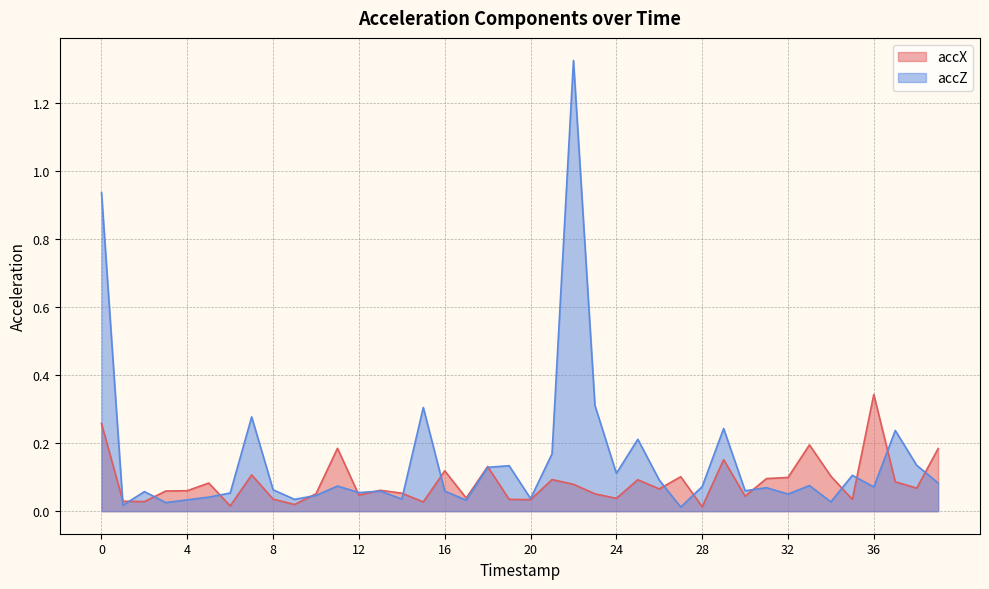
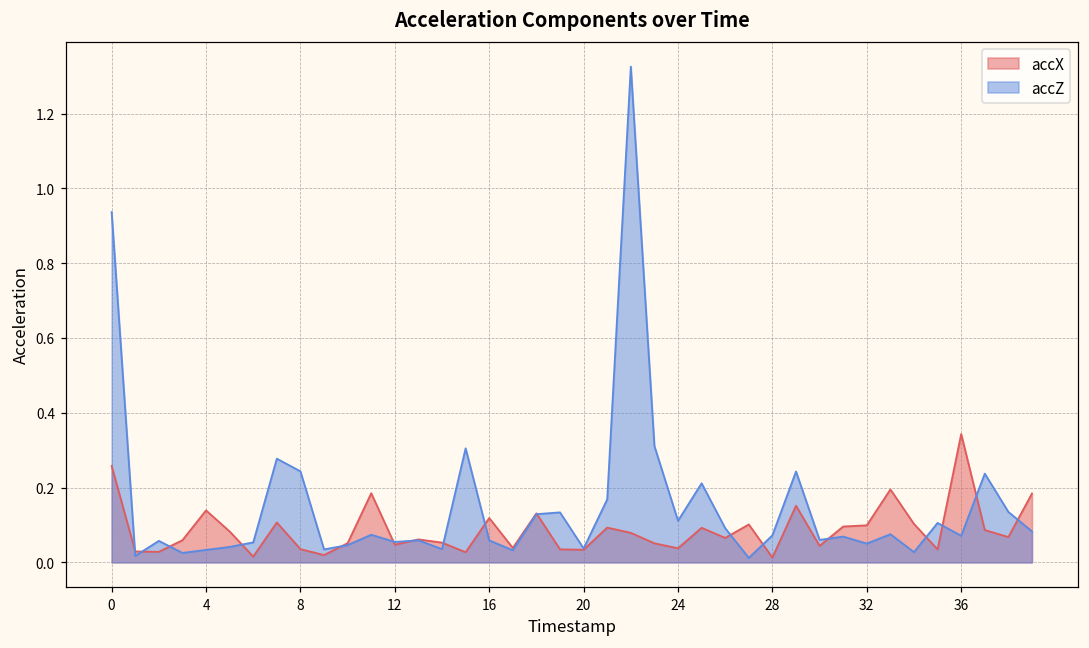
accX, 4: 0.06 -> 0.14
accZ, 8: 0.06 -> 0.24
